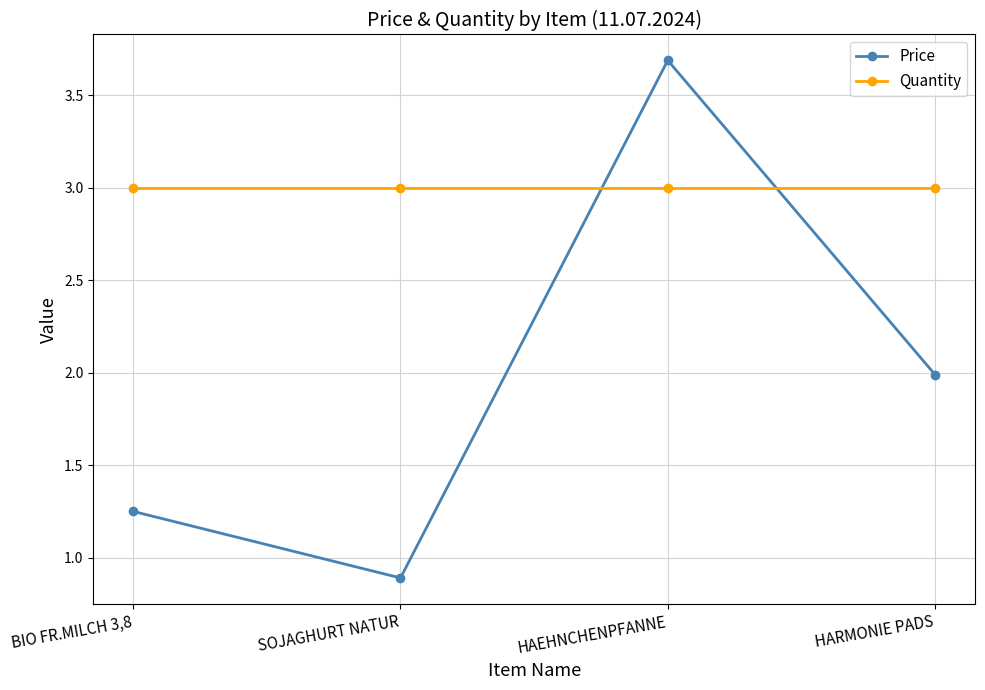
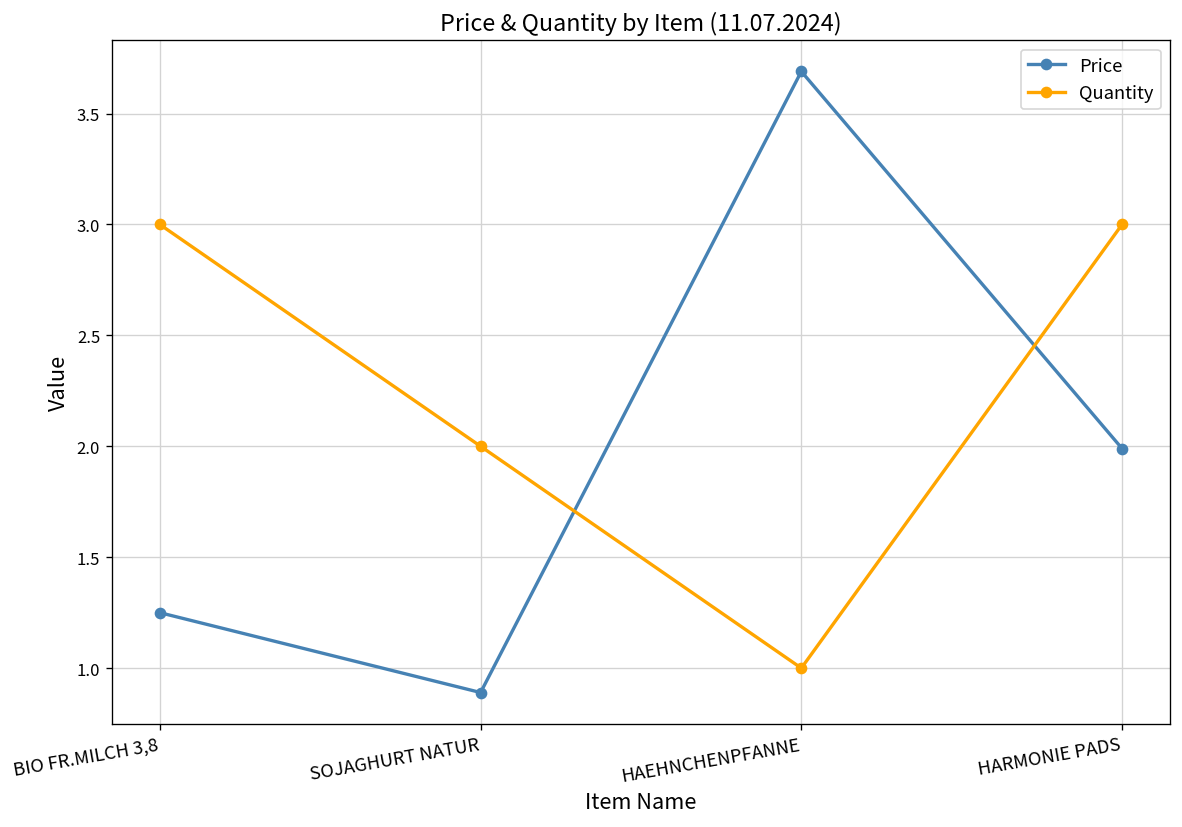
Quantity, SOJAGHURT NATUR: 3 -> 2
Quantity, HAEHNCHENPFANNE: 3 -> 1
